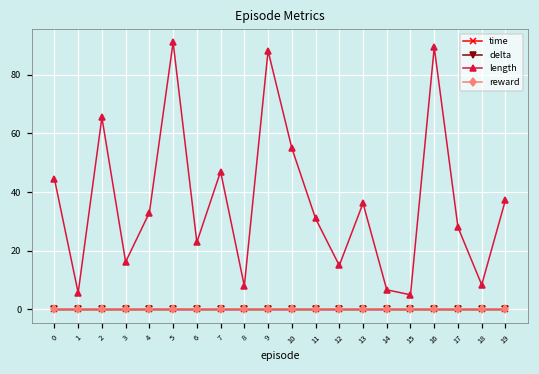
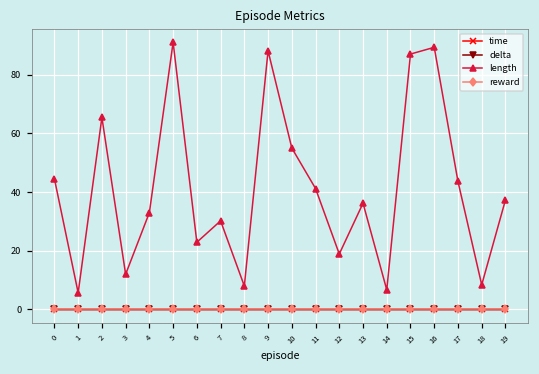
length, 3: 16 -> 12
length, 7: 47 -> 30
length, 11: 31 -> 41
length, 12: 15 -> 19
length, 15: 5 -> 87
length, 17: 28 -> 44
